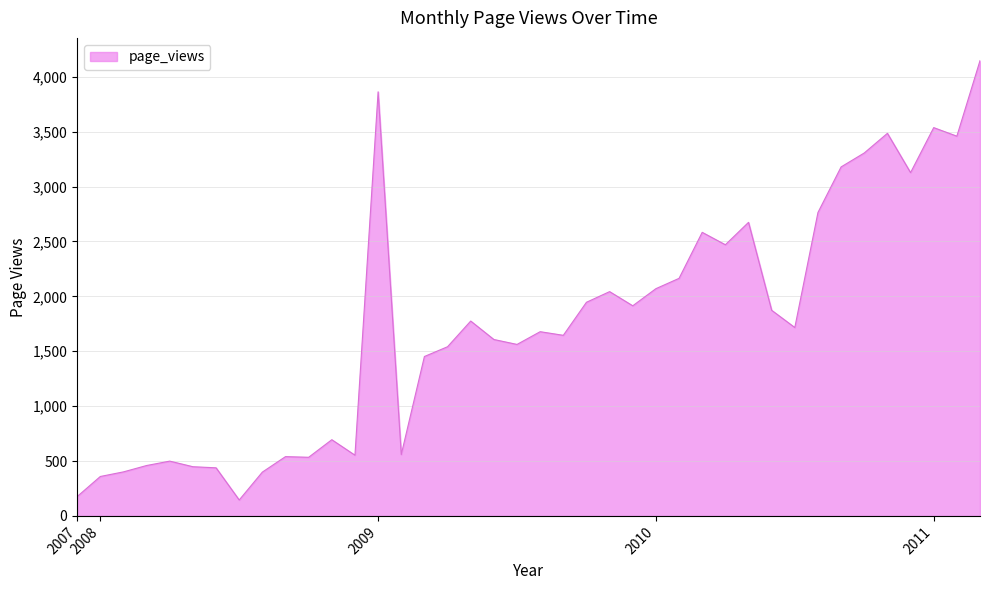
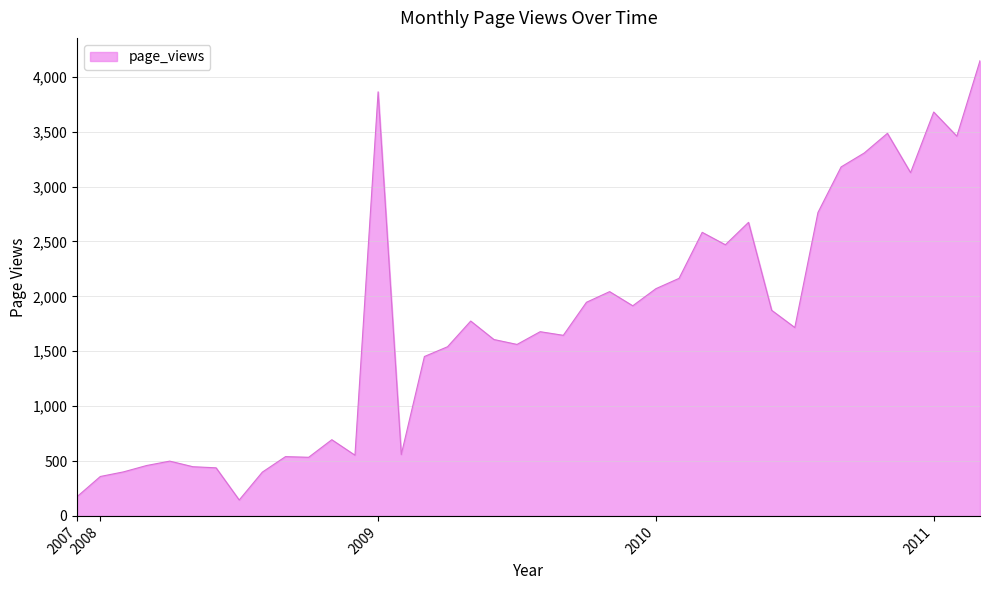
2011: 3,540 -> 3,680
